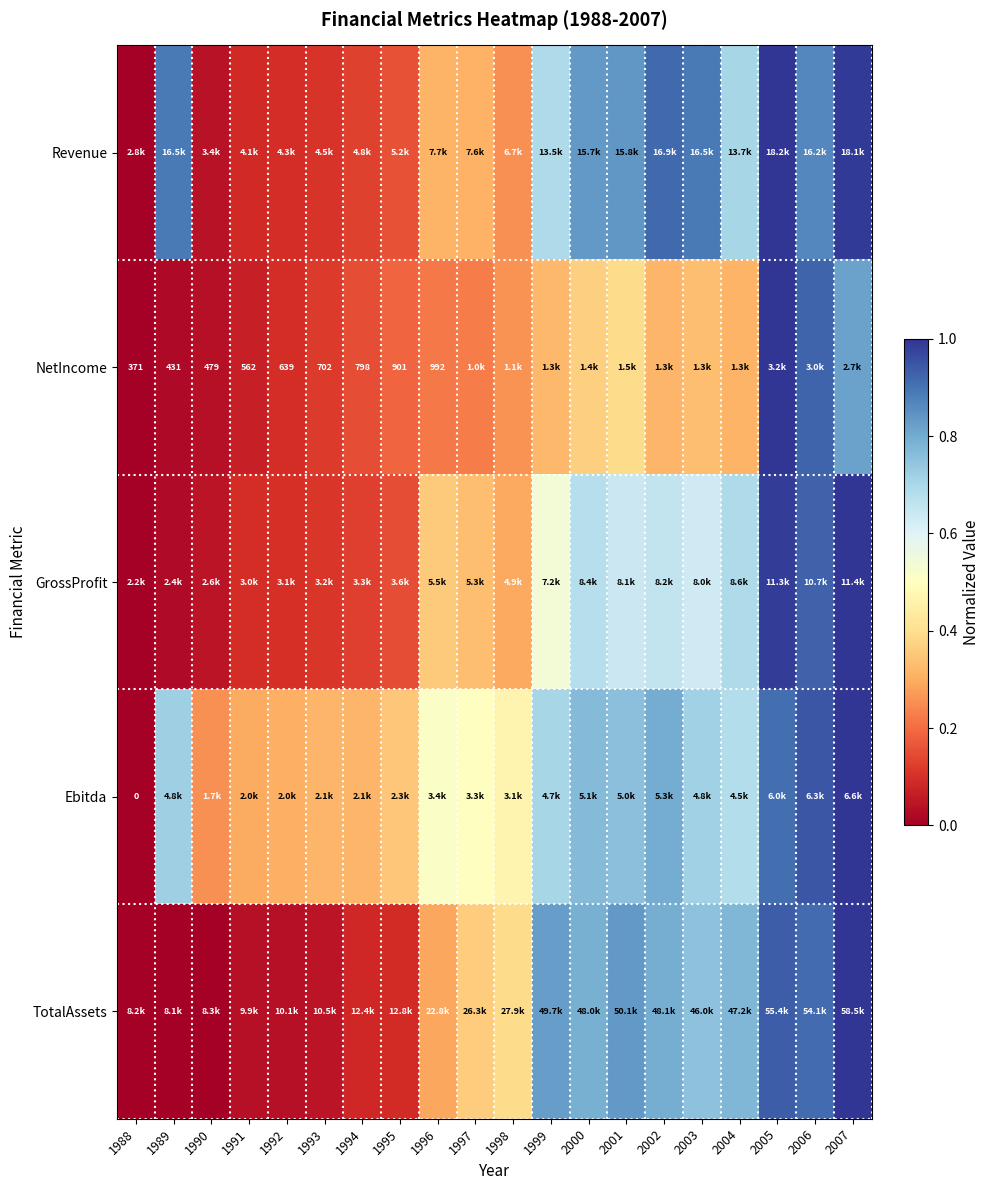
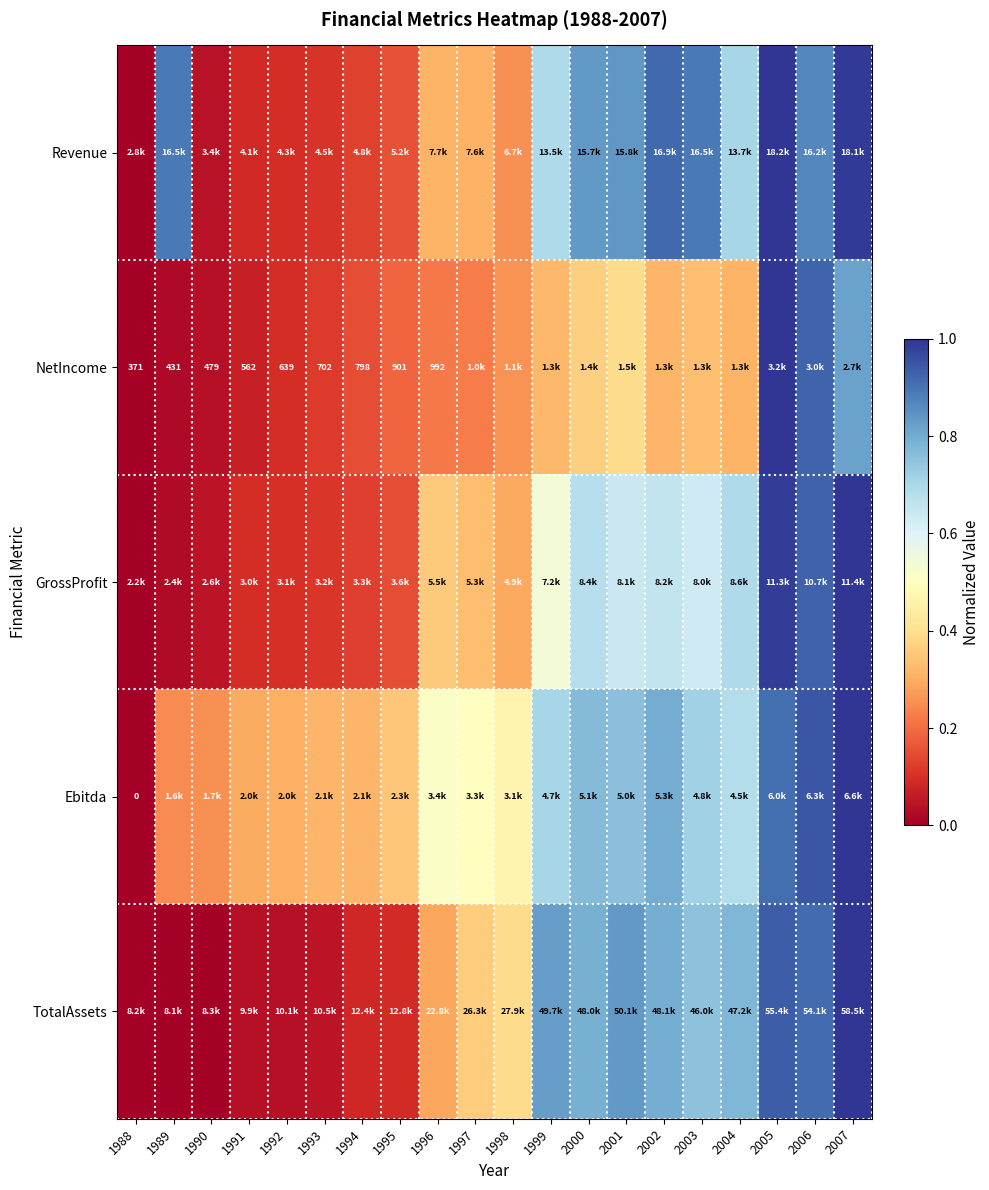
Ebitda, 1989: 4.8k -> 1.6k
